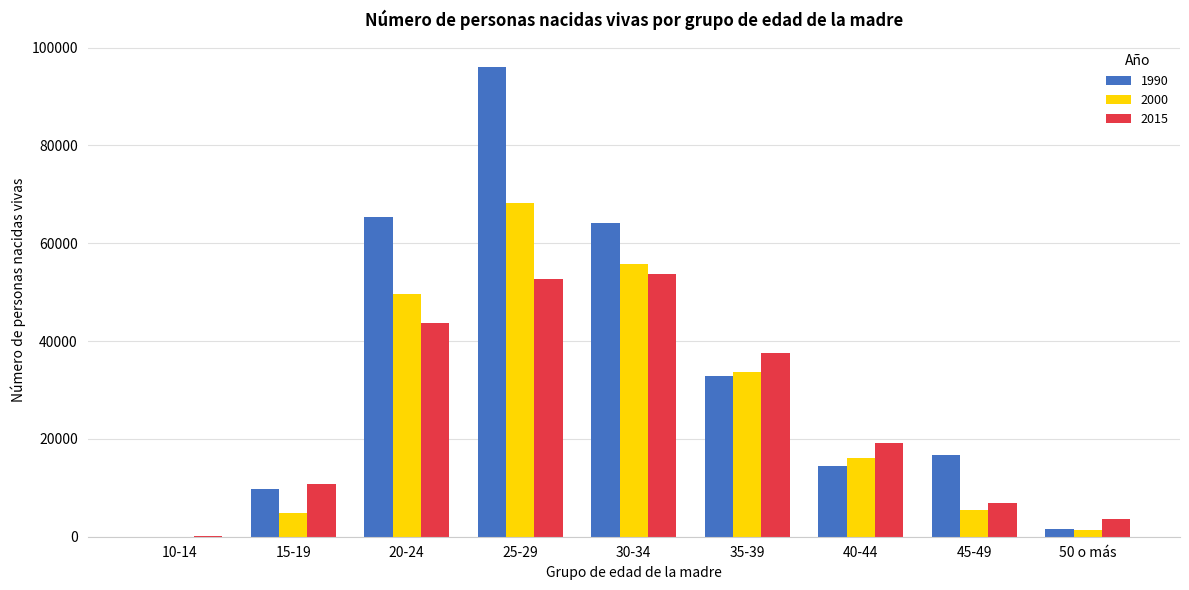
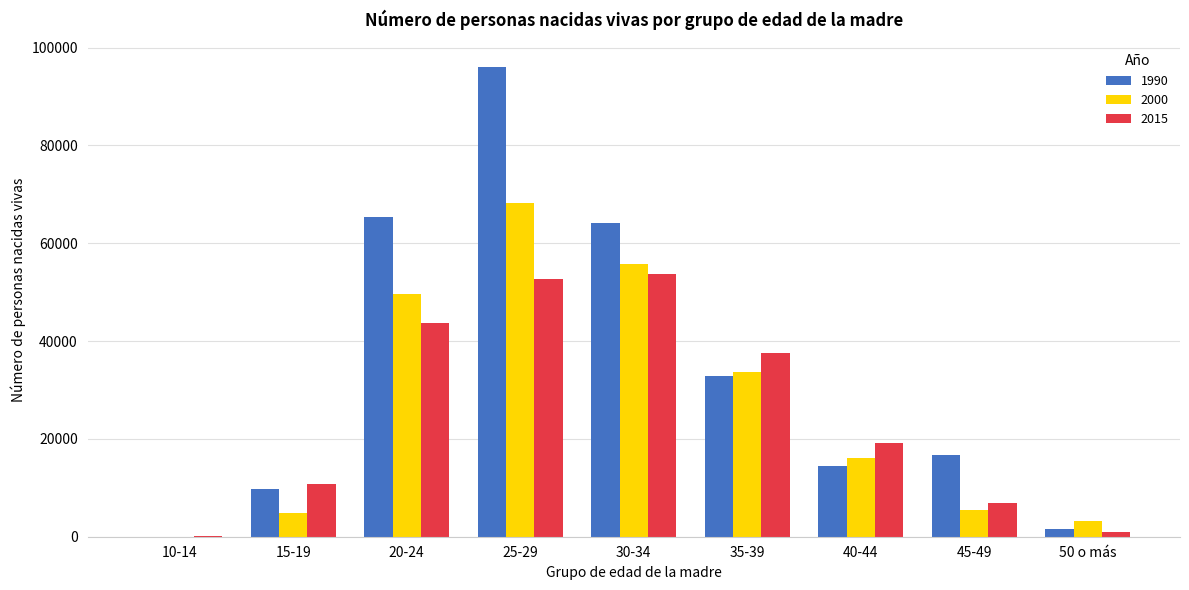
2000, 50 o más: 1000 -> 3000
2015, 50 o más: 4000 -> 1000
